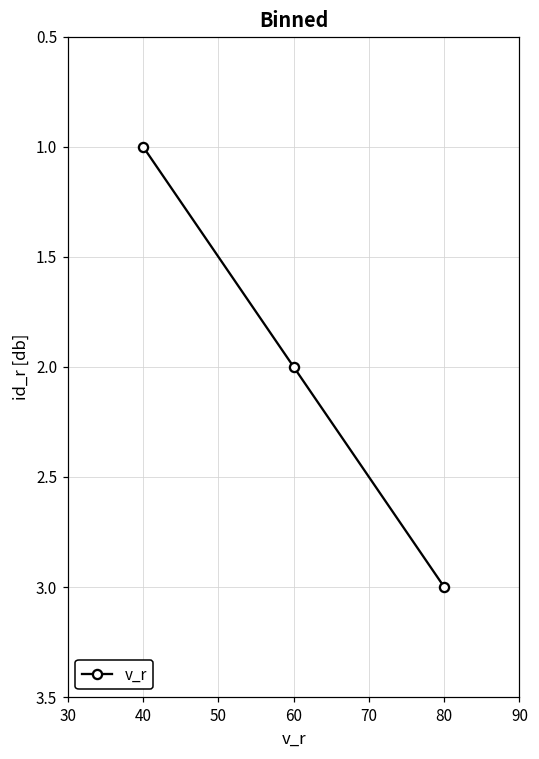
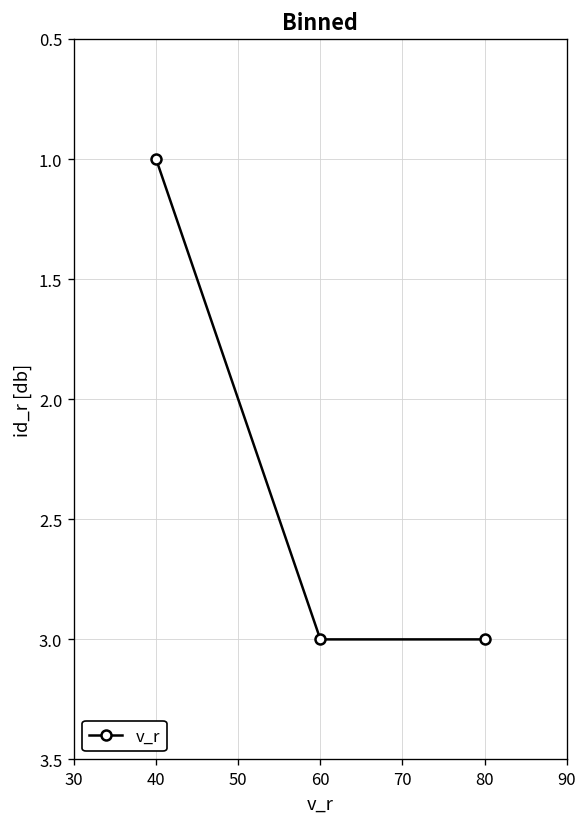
60: 2 -> 3
